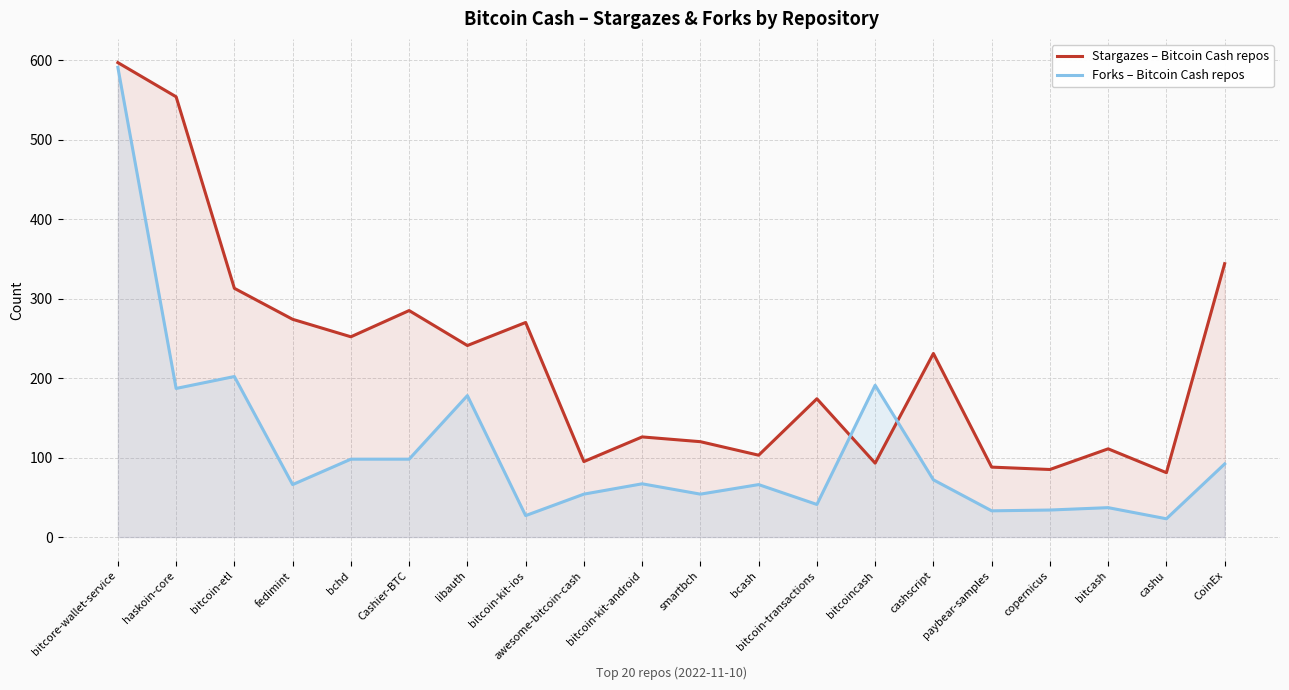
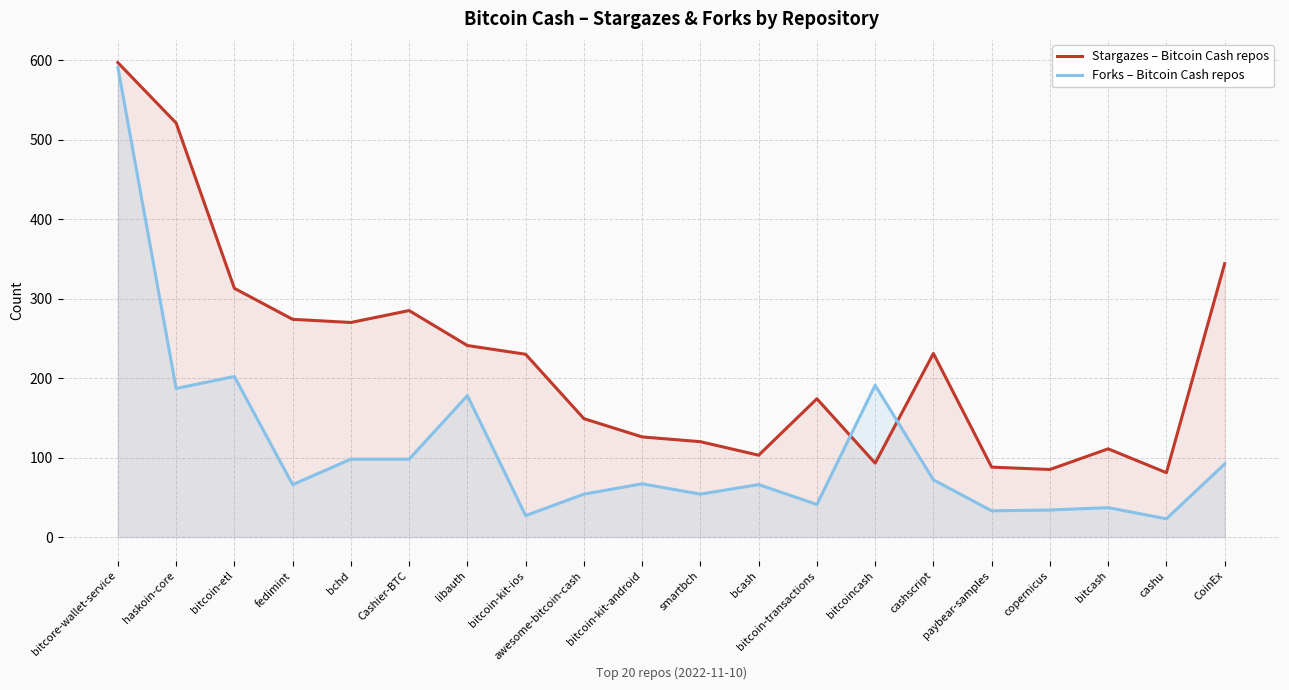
Stargazes – Bitcoin Cash repos, haskoin-core: 550 -> 520
Stargazes – Bitcoin Cash repos, bchd: 250 -> 270
Stargazes – Bitcoin Cash repos, bitcoin-kit-ios: 270 -> 230
Stargazes – Bitcoin Cash repos, awesome-bitcoin-cash: 100 -> 150
